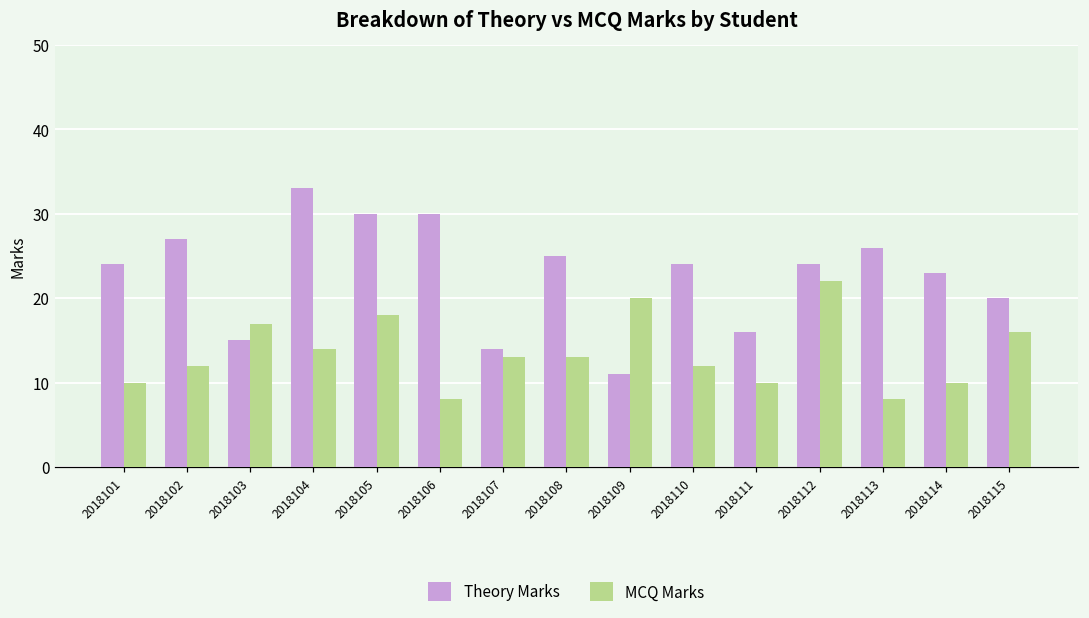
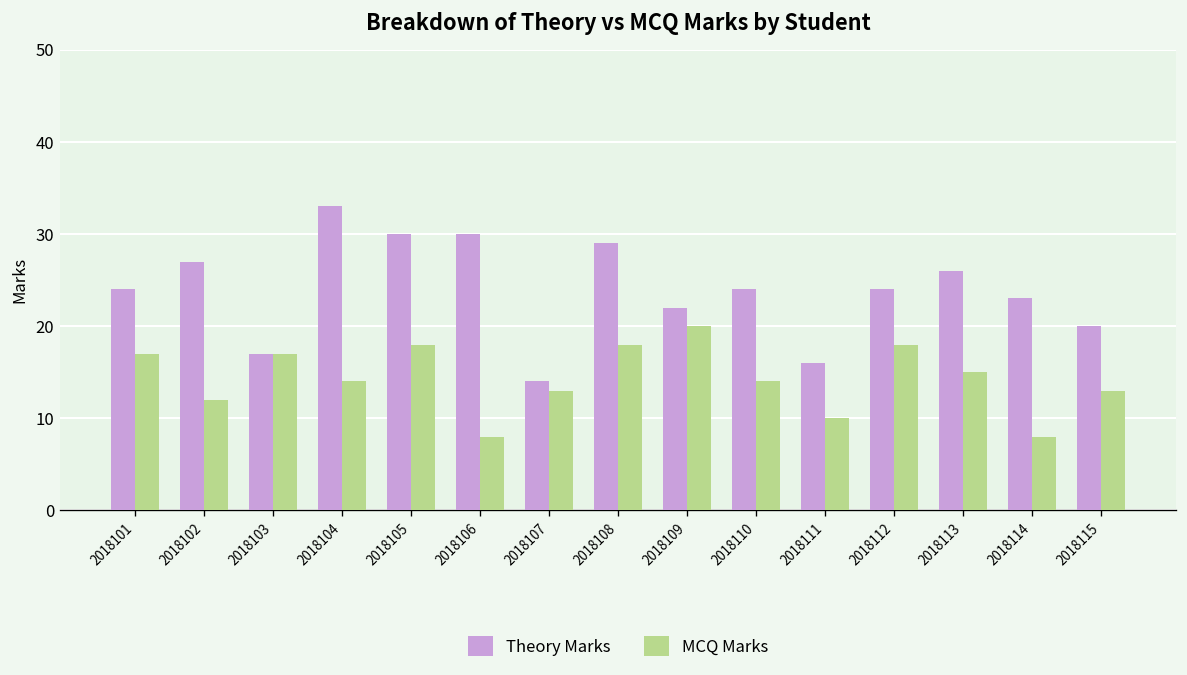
MCQ Marks, 2018101: 10 -> 17
Theory Marks, 2018103: 15 -> 17
Theory Marks, 2018108: 25 -> 29
MCQ Marks, 2018108: 13 -> 18
Theory Marks, 2018109: 11 -> 22
MCQ Marks, 2018110: 12 -> 14
MCQ Marks, 2018112: 22 -> 18
MCQ Marks, 2018113: 8 -> 15
MCQ Marks, 2018114: 10 -> 8
MCQ Marks, 2018115: 16 -> 13
